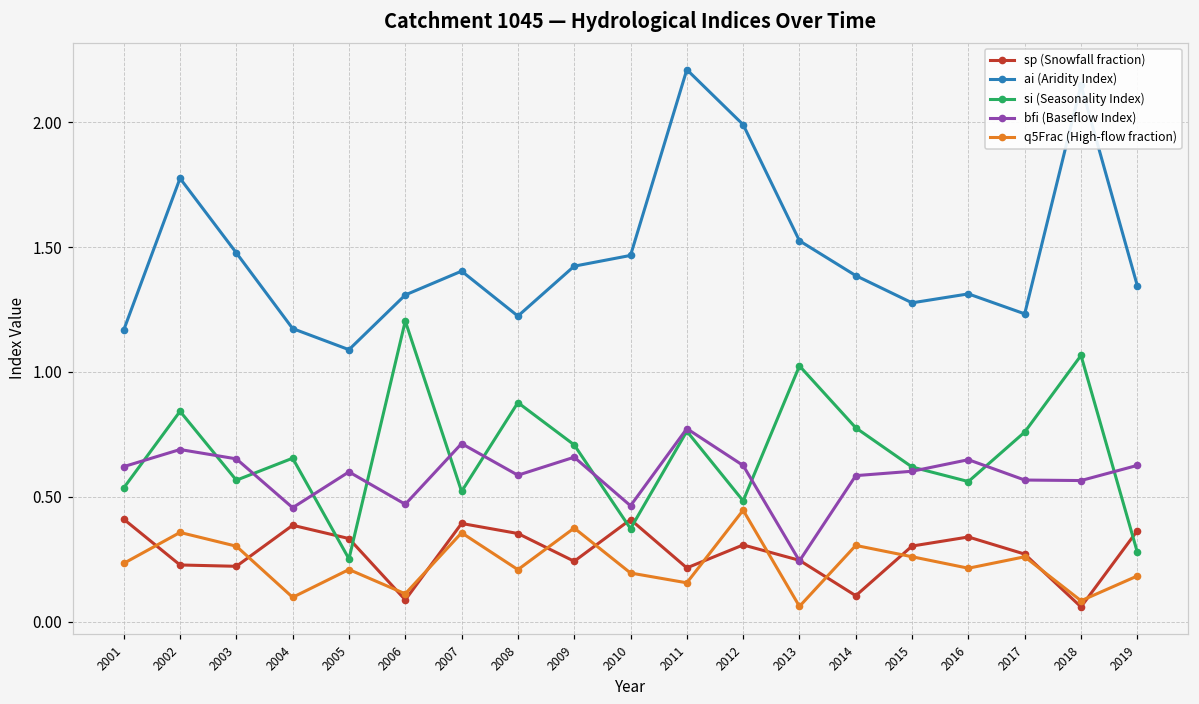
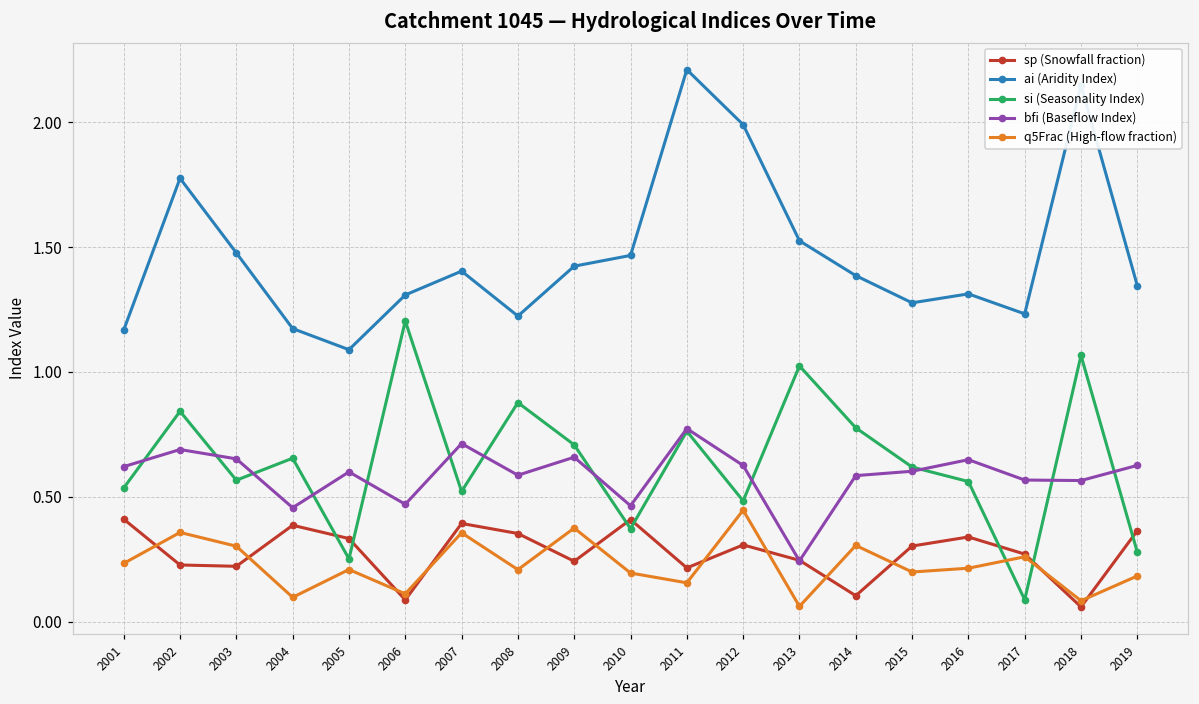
q5Frac (High-flow fraction), 2015: 0.26 -> 0.20
si (Seasonality Index), 2017: 0.76 -> 0.09
